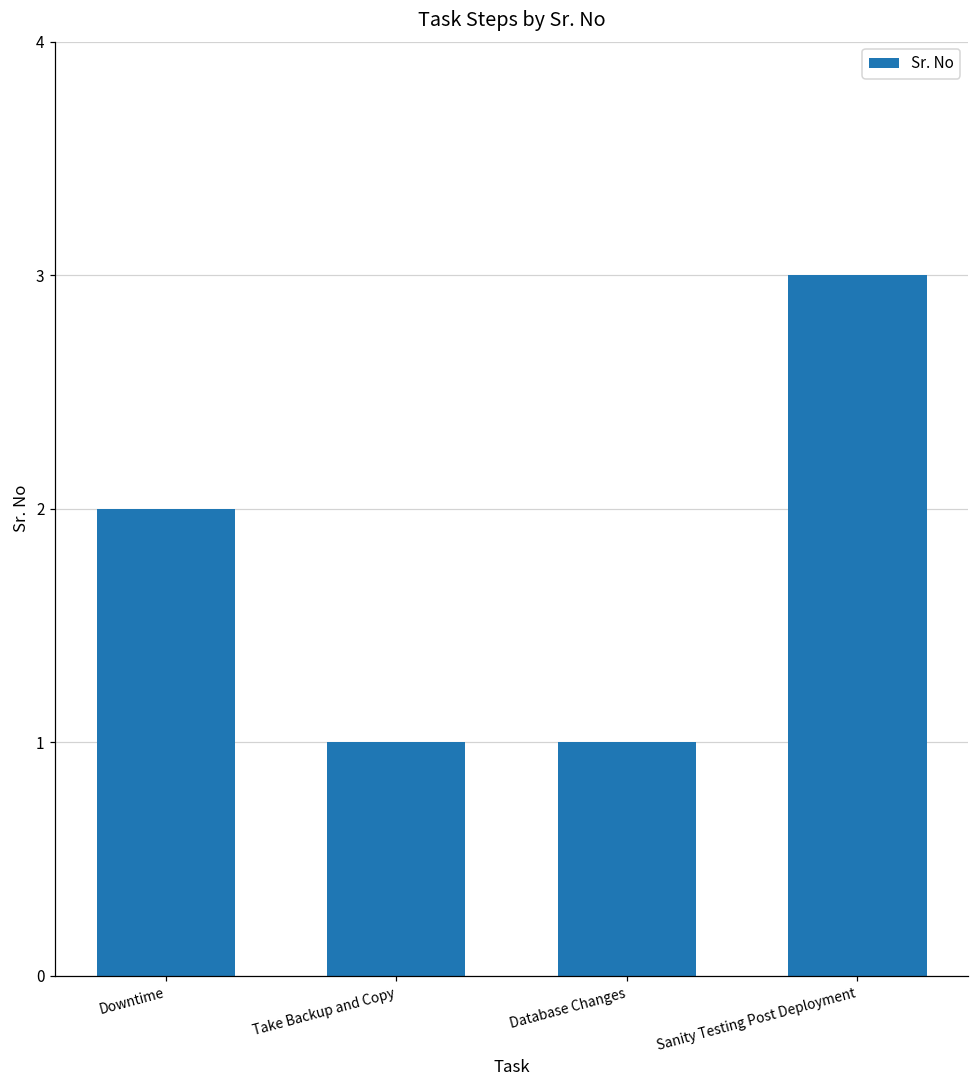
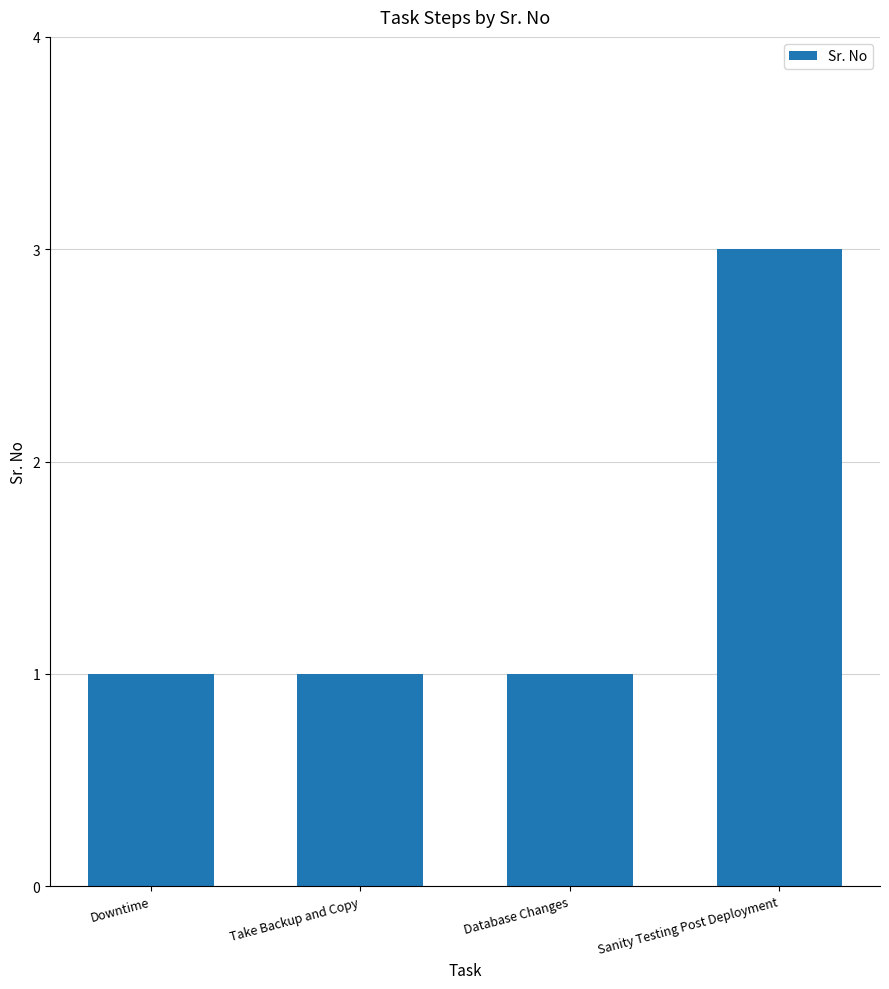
Downtime: 2 -> 1
